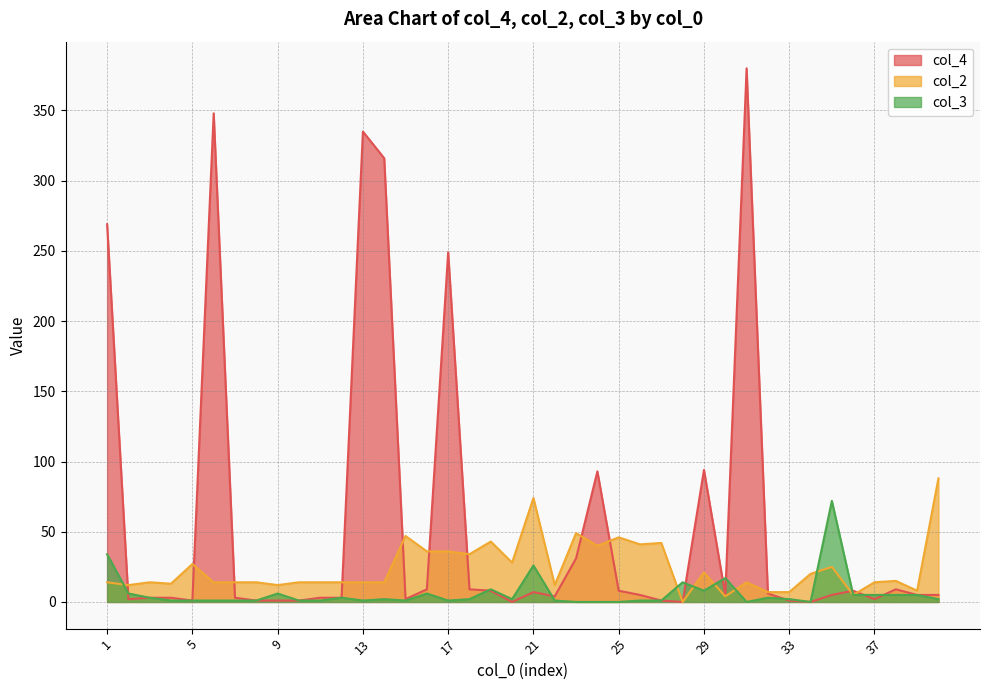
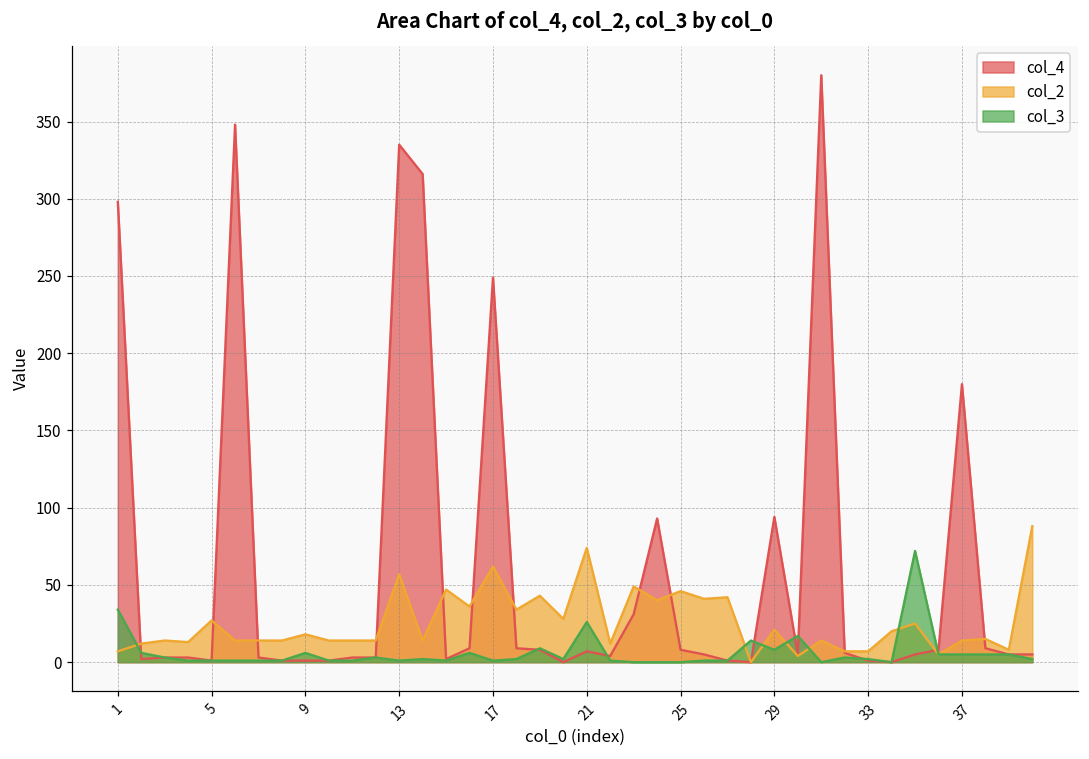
col_4, 1: 269 -> 298
col_2, 1: 14 -> 7
col_2, 9: 12 -> 18
col_2, 13: 14 -> 57
col_2, 17: 36 -> 62
col_4, 37: 2 -> 180
